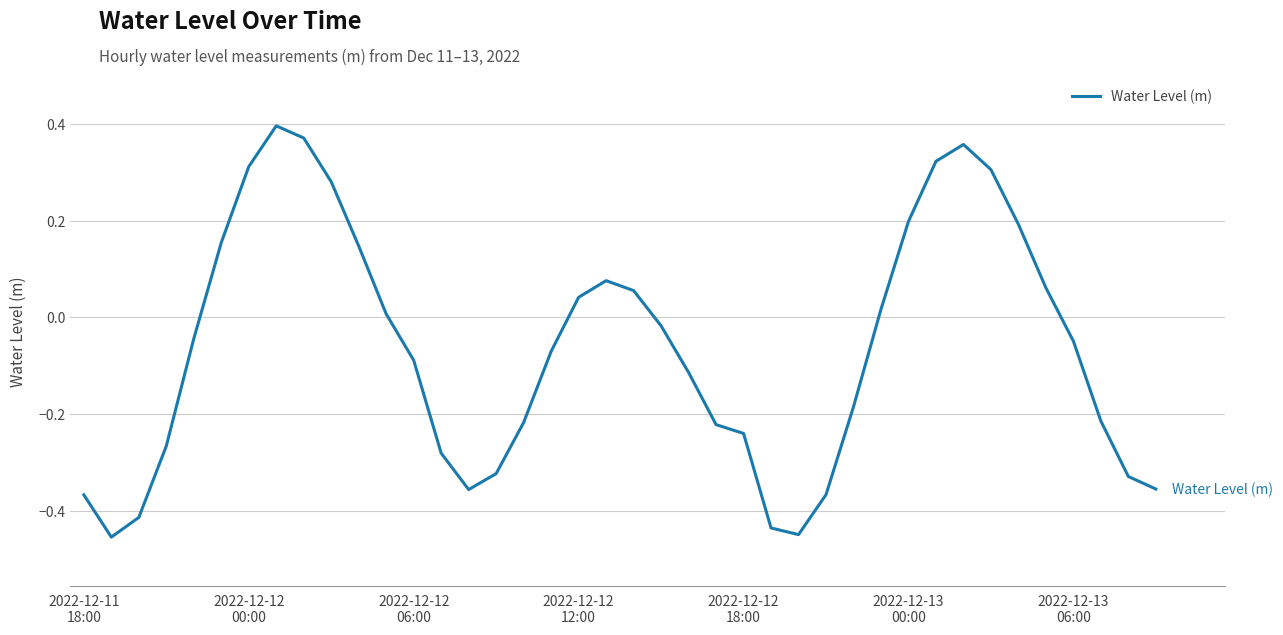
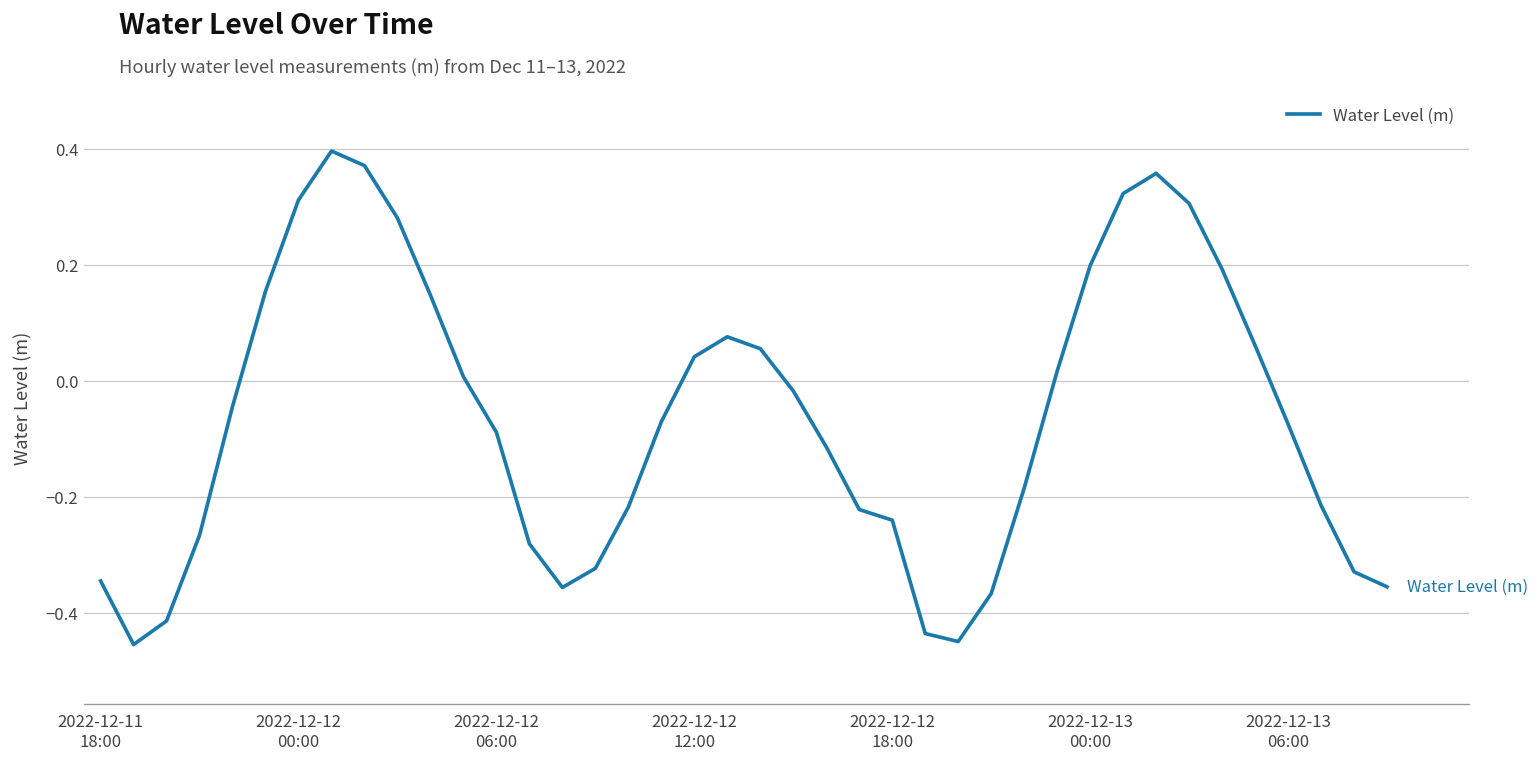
2022-12-11 18:00: -0.37 -> -0.35
2022-12-13 06:00: -0.05 -> -0.07
